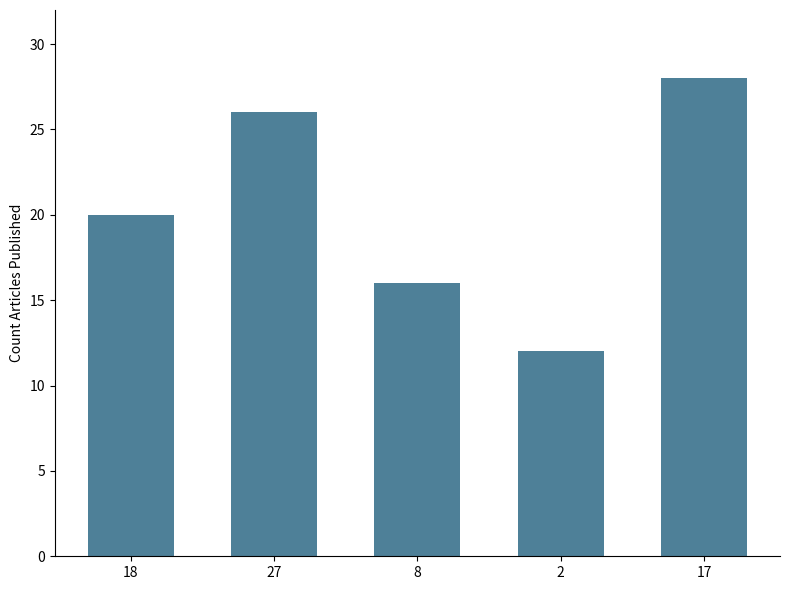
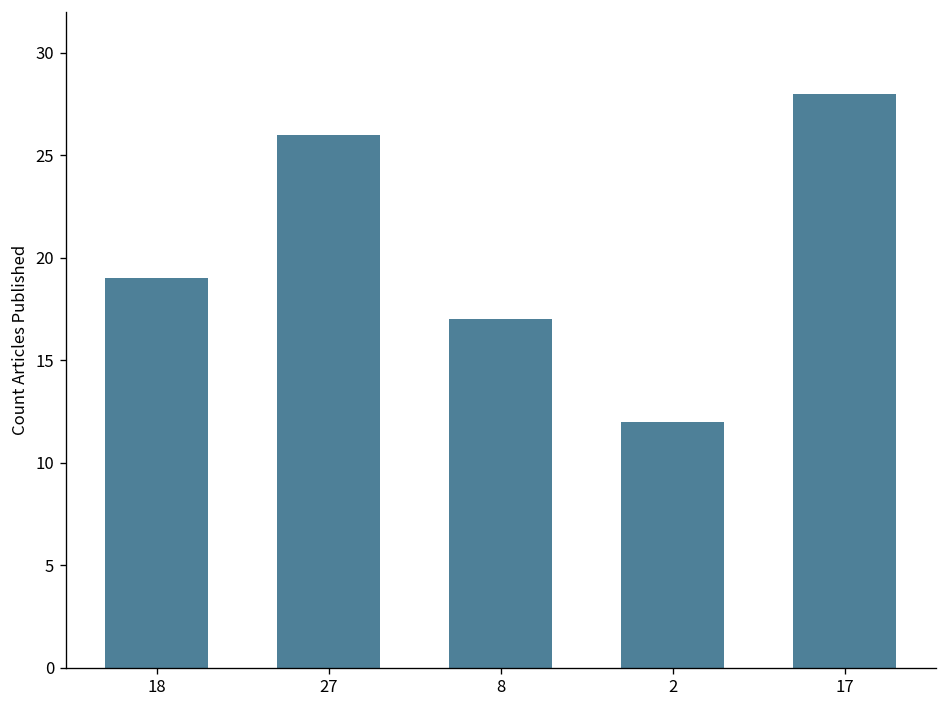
18: 20 -> 19
8: 16 -> 17
